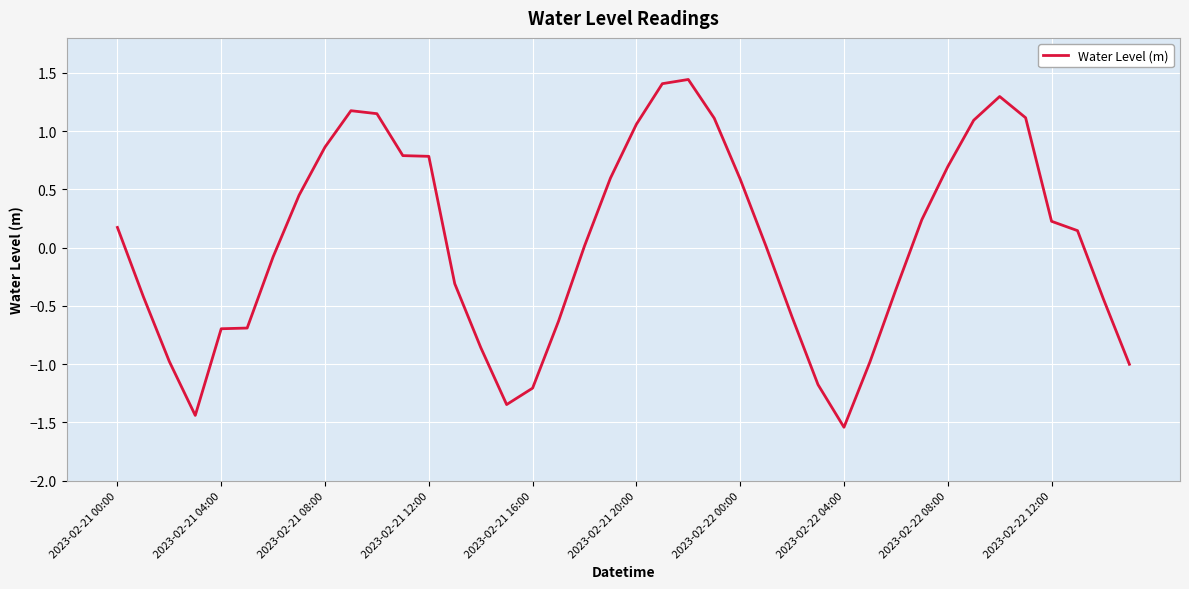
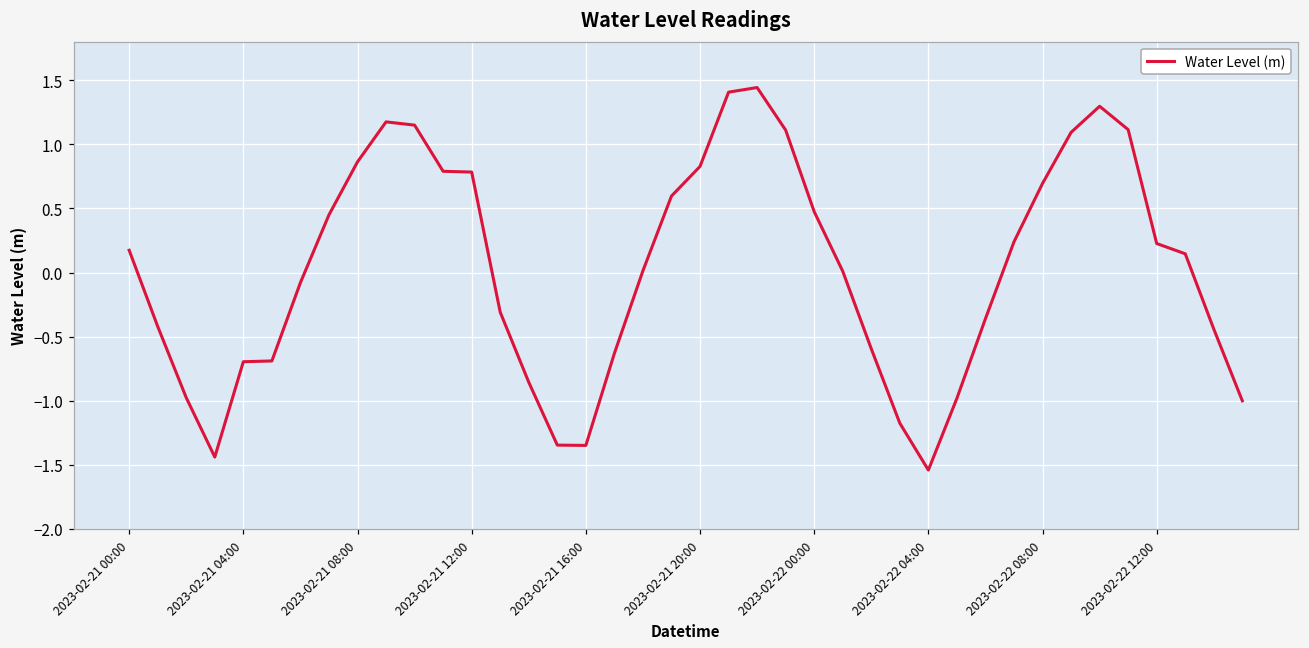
2023-02-21 16:00: -1.21 -> -1.35
2023-02-21 20:00: 1.06 -> 0.83
2023-02-22 00:00: 0.59 -> 0.47
